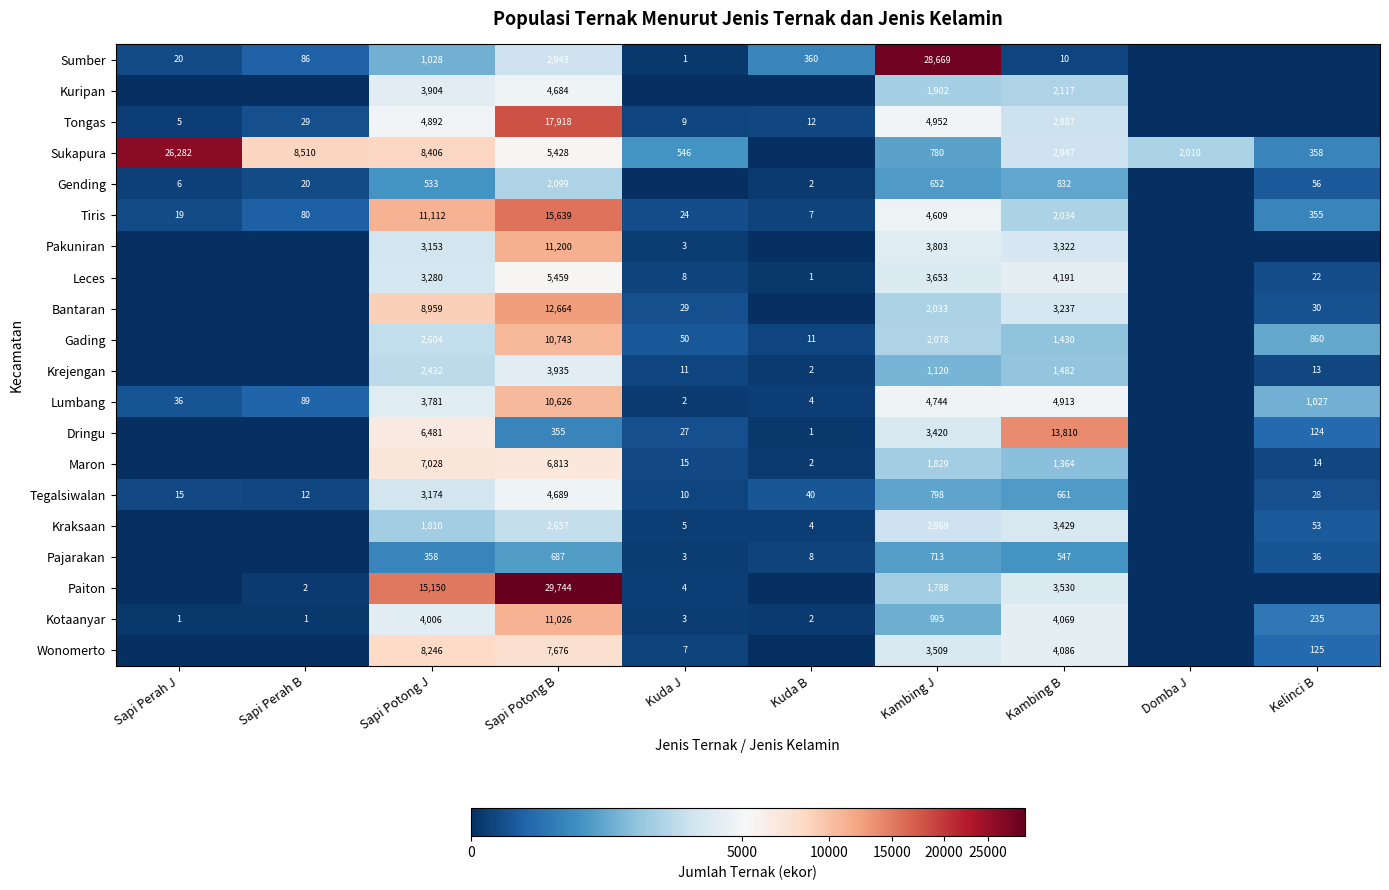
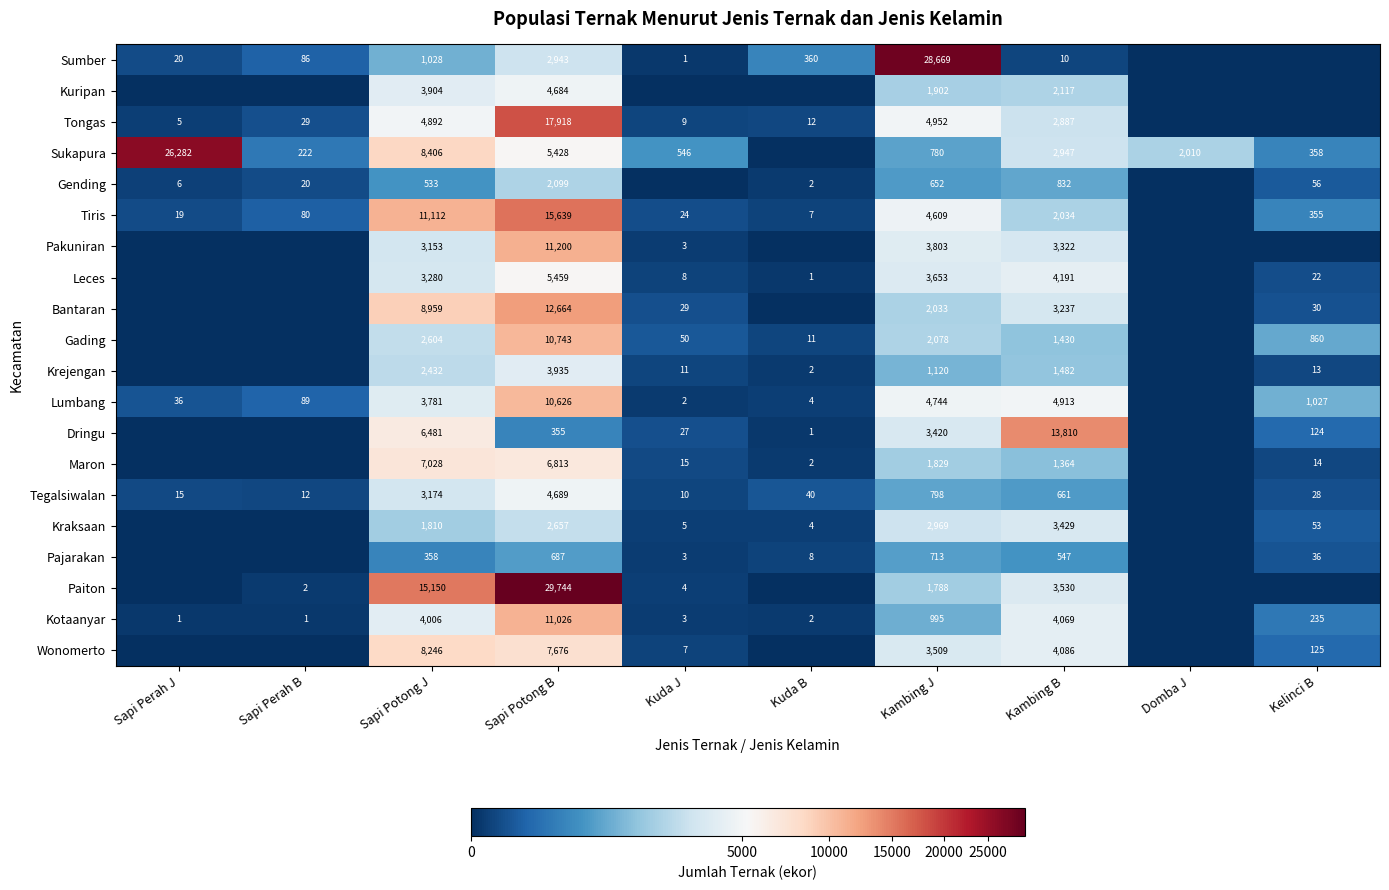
Sukapura, Sapi Perah B: 8,510 -> 222
